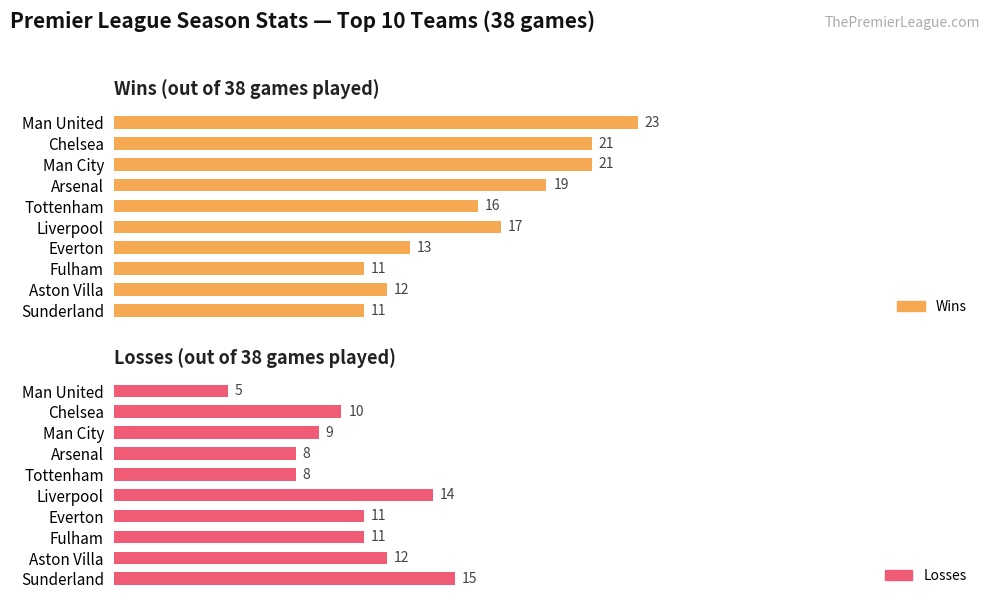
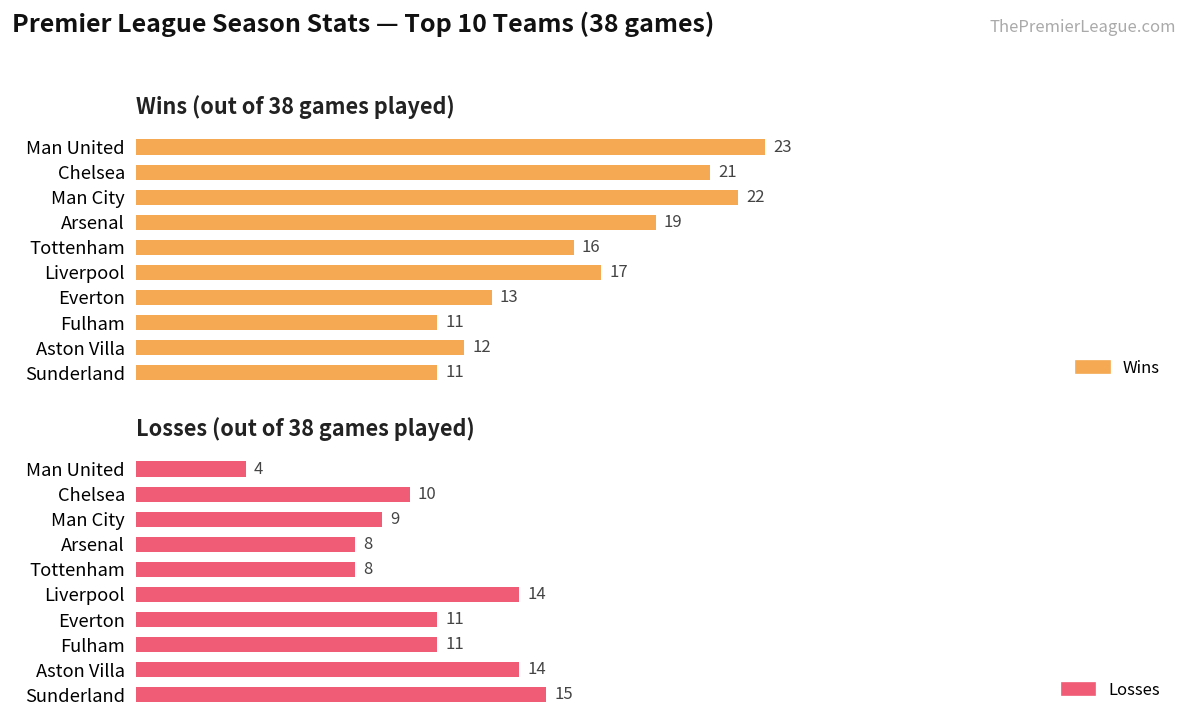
Wins (out of 38 games played), Man City: 21 -> 22
Losses (out of 38 games played), Man United: 5 -> 4
Losses (out of 38 games played), Aston Villa: 12 -> 14
